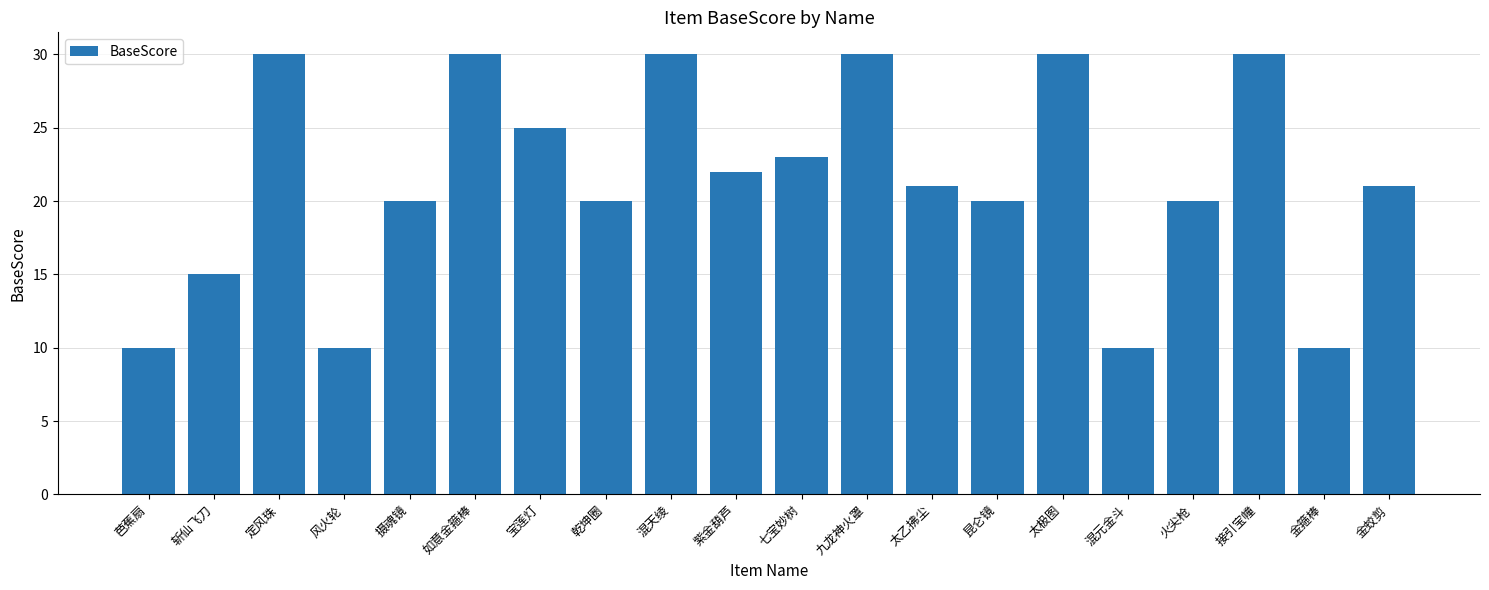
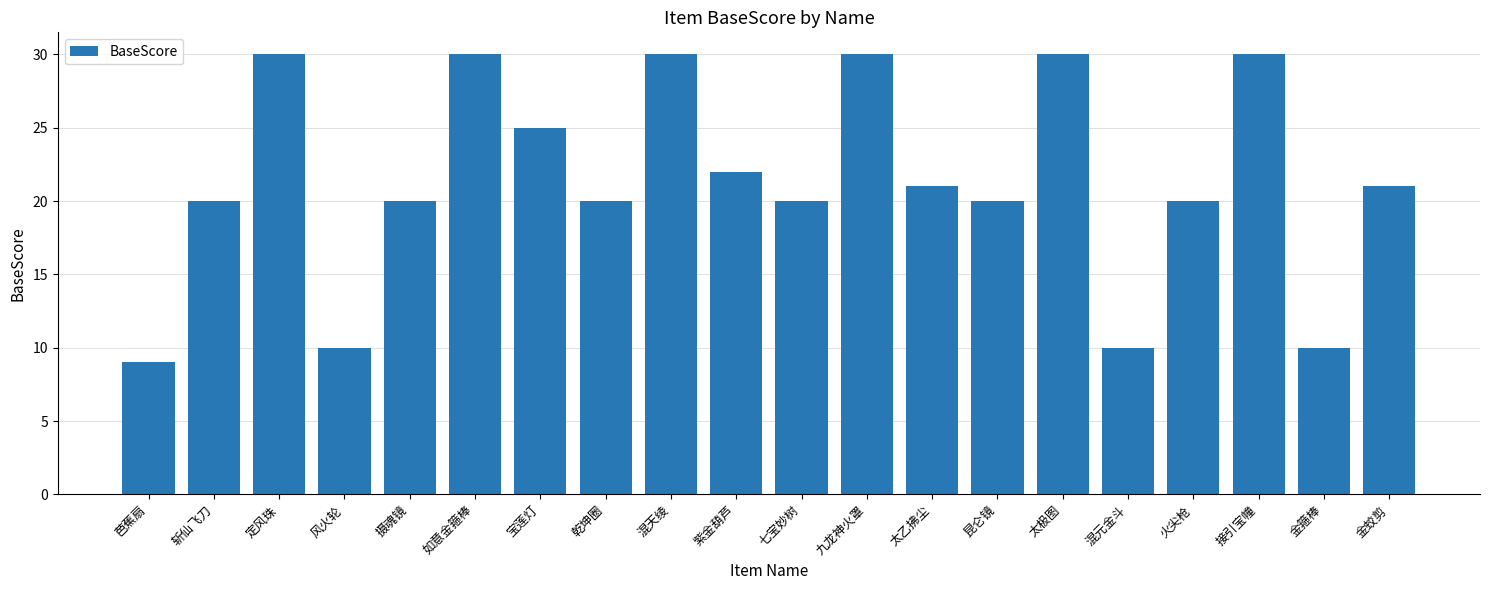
芭蕉扇: 10 -> 9
斩仙飞刀: 15 -> 20
七宝妙树: 23 -> 20
